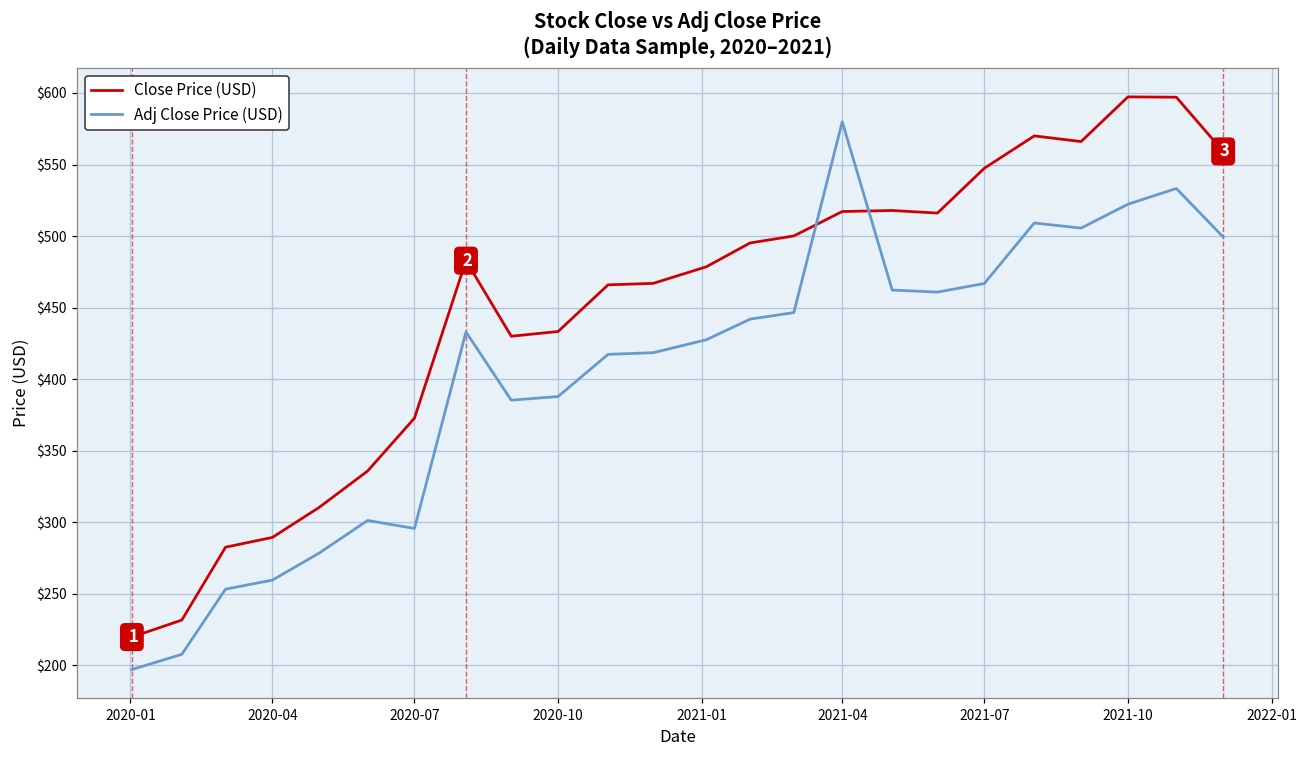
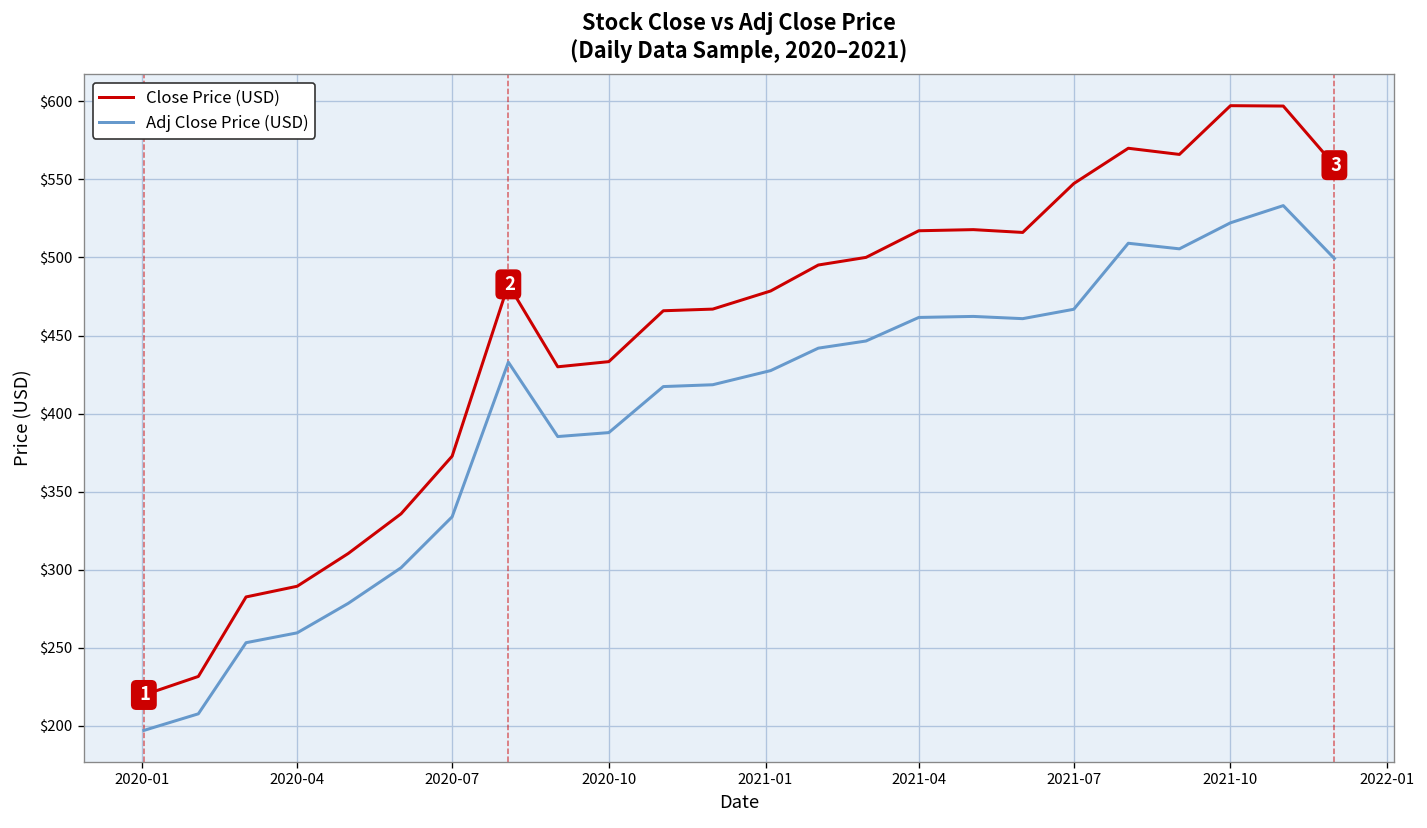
Adj Close Price (USD), 2020-07: $296 -> $334
Adj Close Price (USD), 2021-04: $580 -> $462
